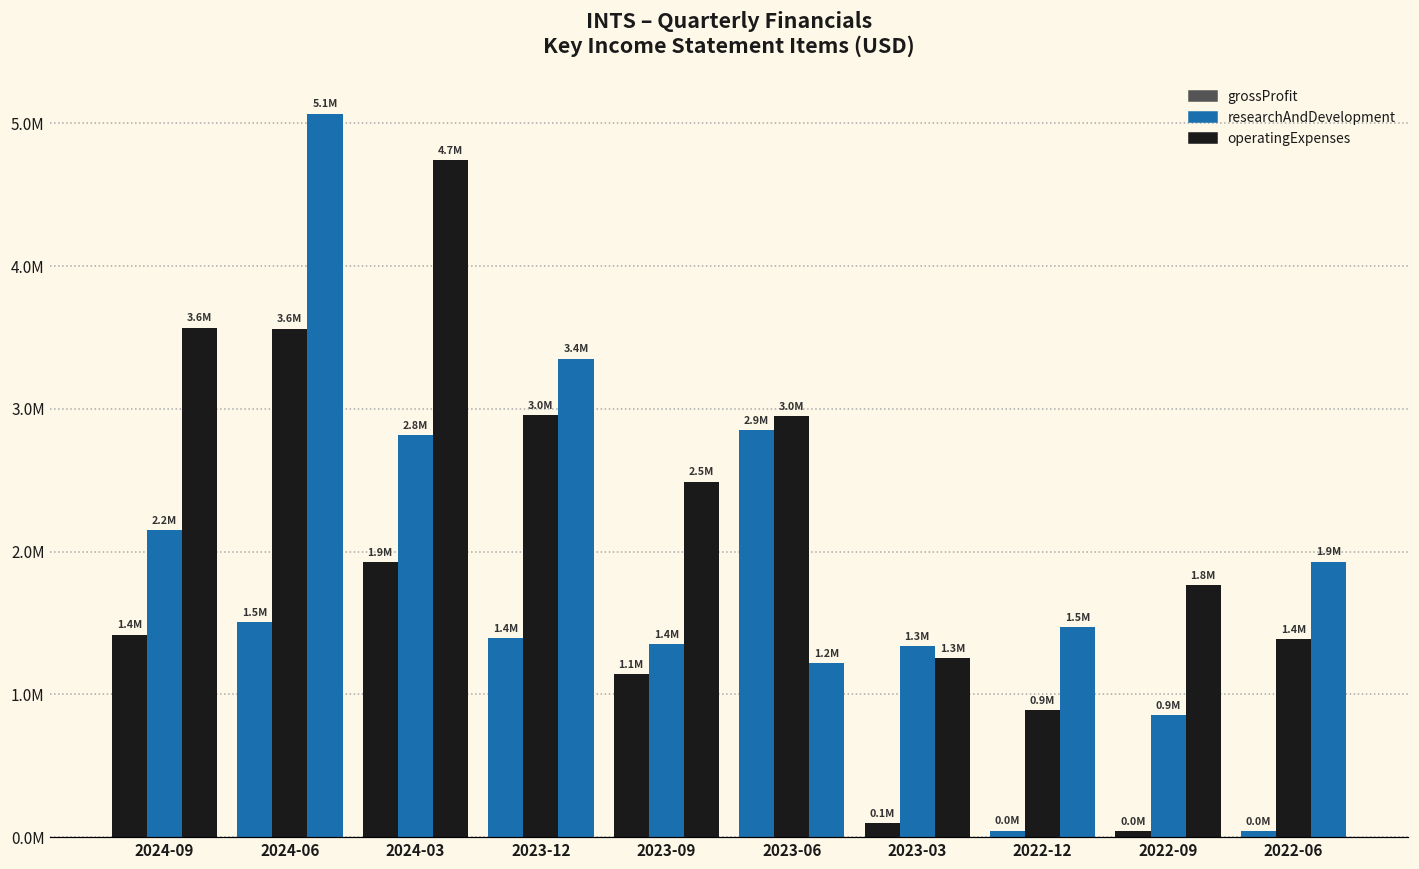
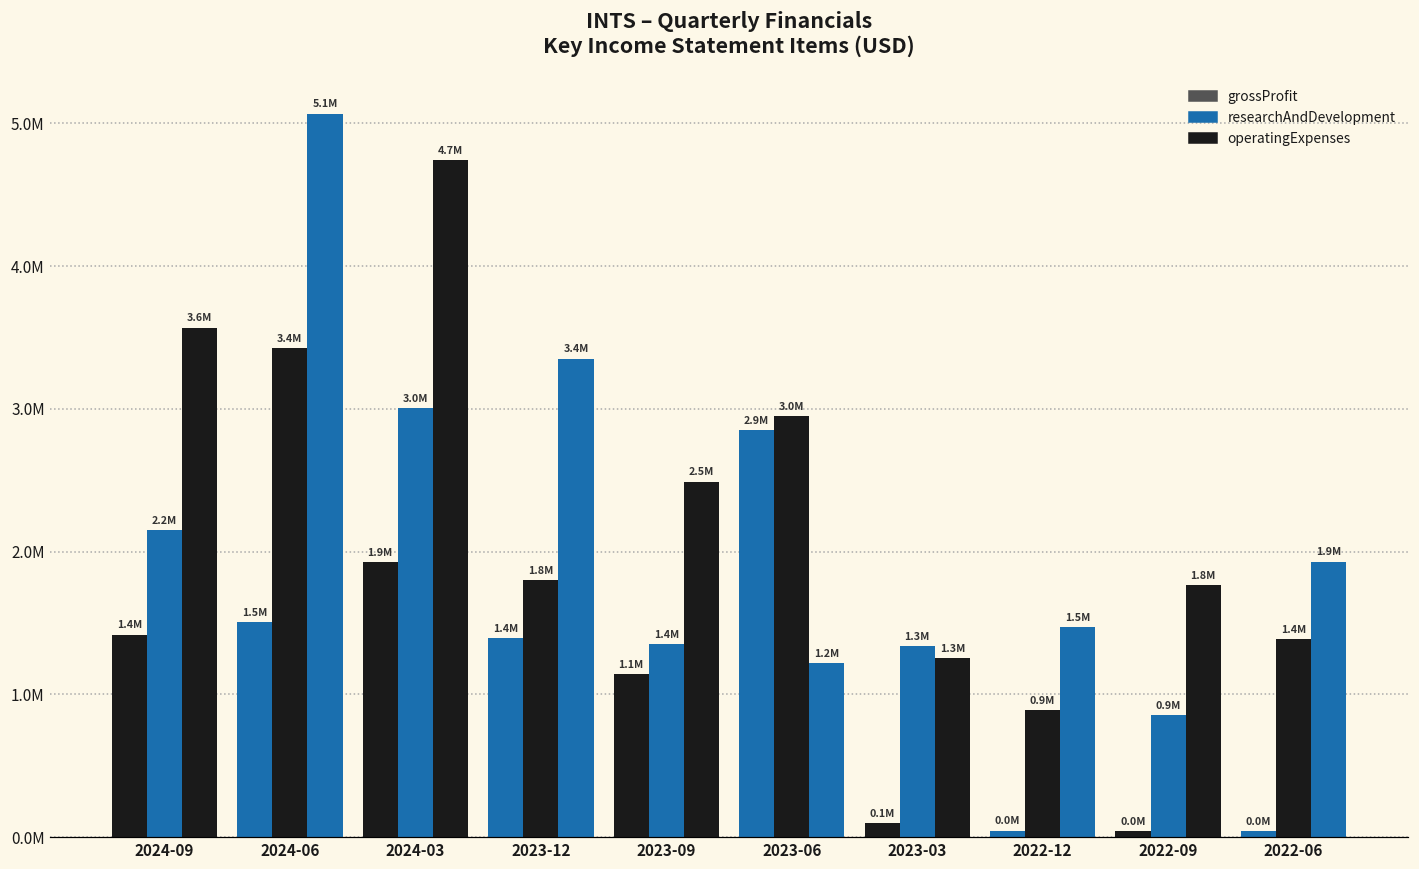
researchAndDevelopment, 2024-06: 3.6M -> 3.4M
researchAndDevelopment, 2024-03: 2.8M -> 3.0M
researchAndDevelopment, 2023-12: 3.0M -> 1.8M
